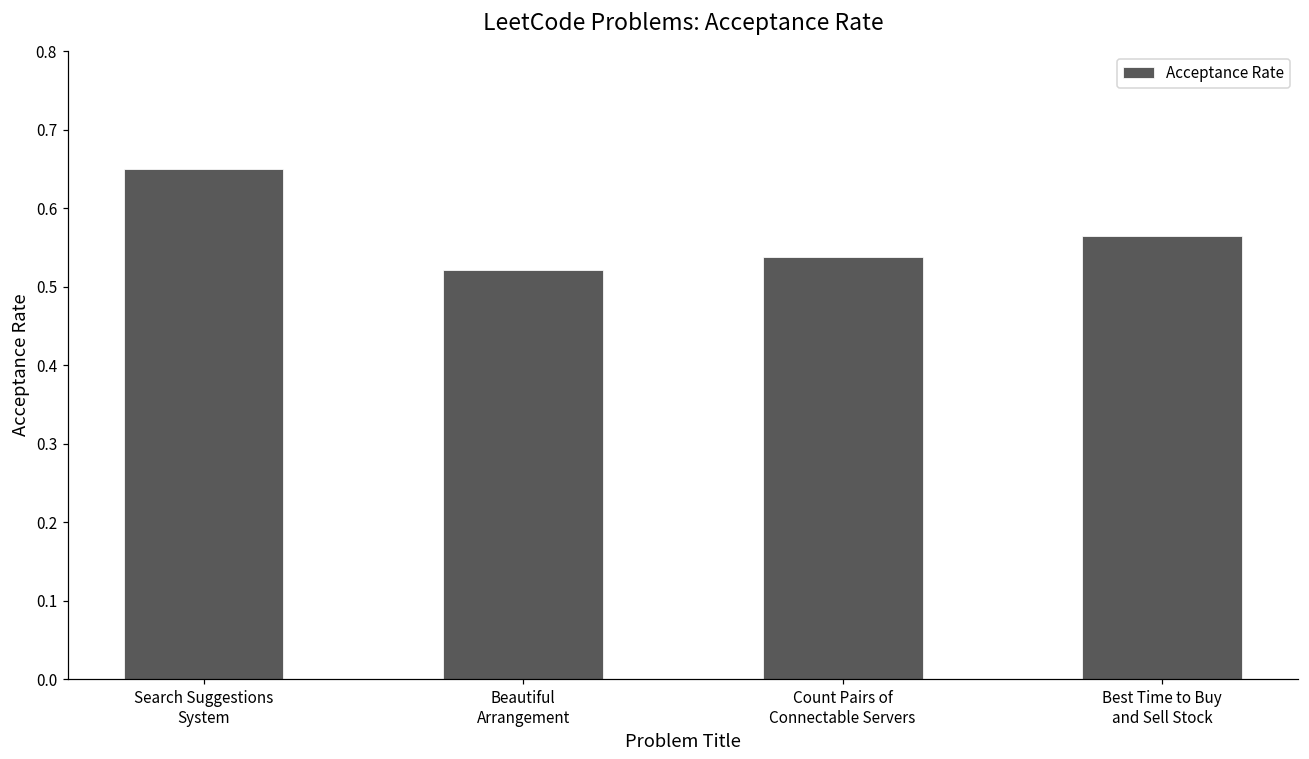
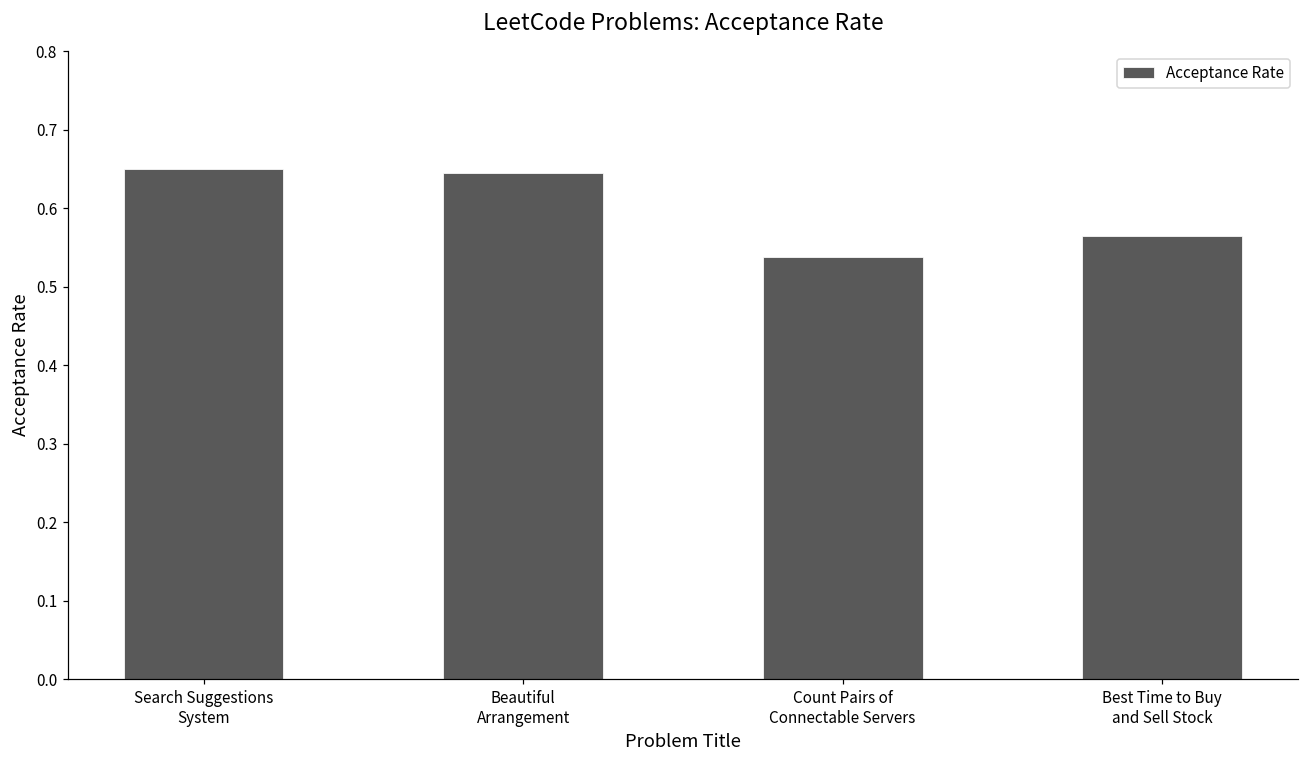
Beautiful Arrangement: 0.52 -> 0.64
